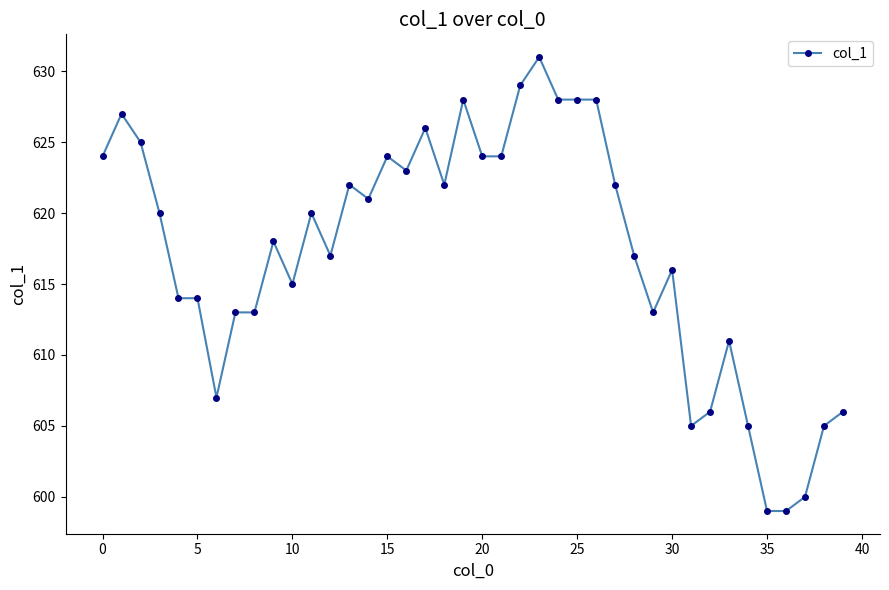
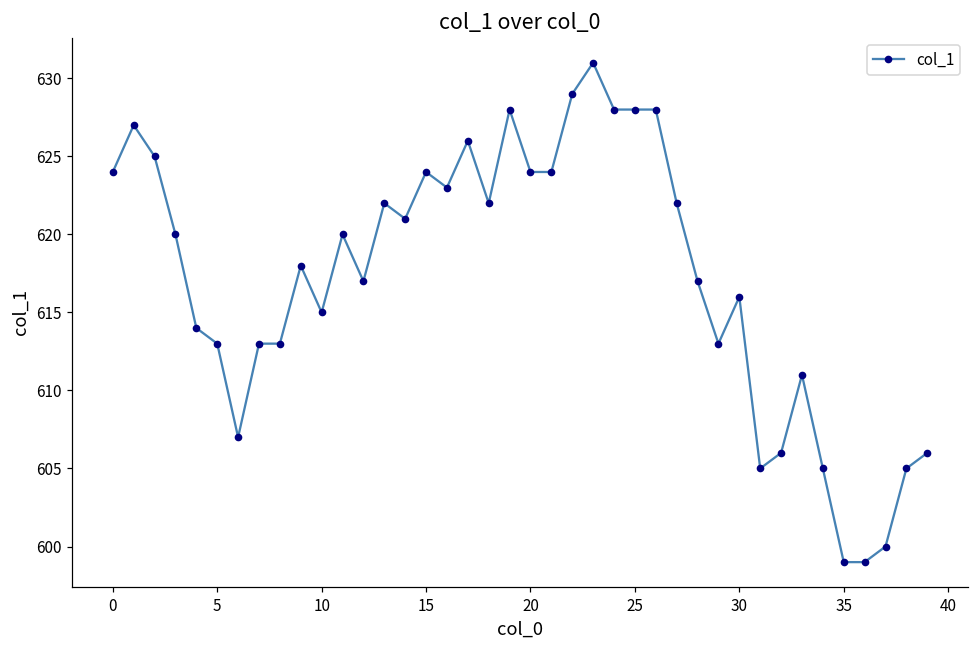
5: 614 -> 613
